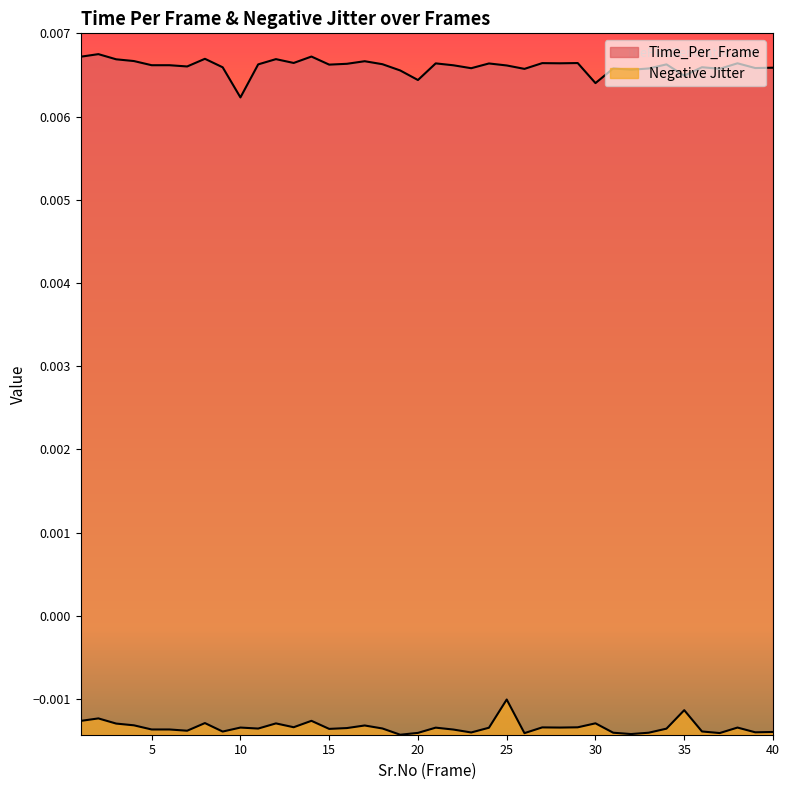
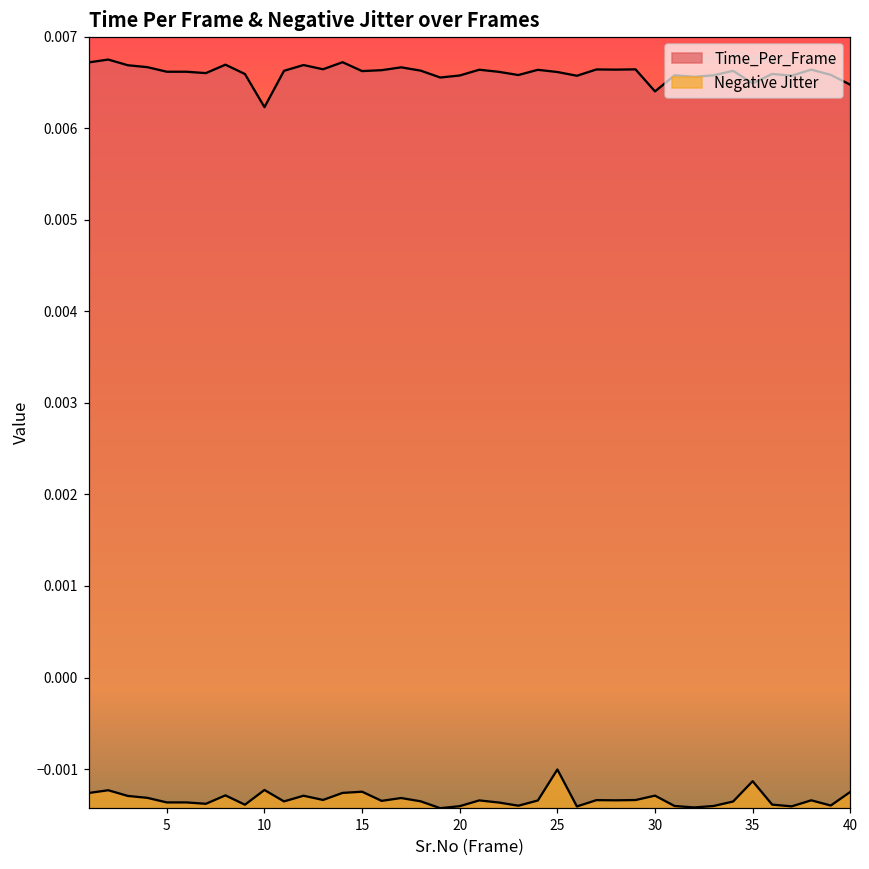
Negative Jitter, 10: -0.0013 -> -0.0012
Negative Jitter, 15: -0.0014 -> -0.0012
Time_Per_Frame, 20: 0.0064 -> 0.0066
Time_Per_Frame, 40: 0.0066 -> 0.0065
Negative Jitter, 40: -0.0014 -> -0.0012
